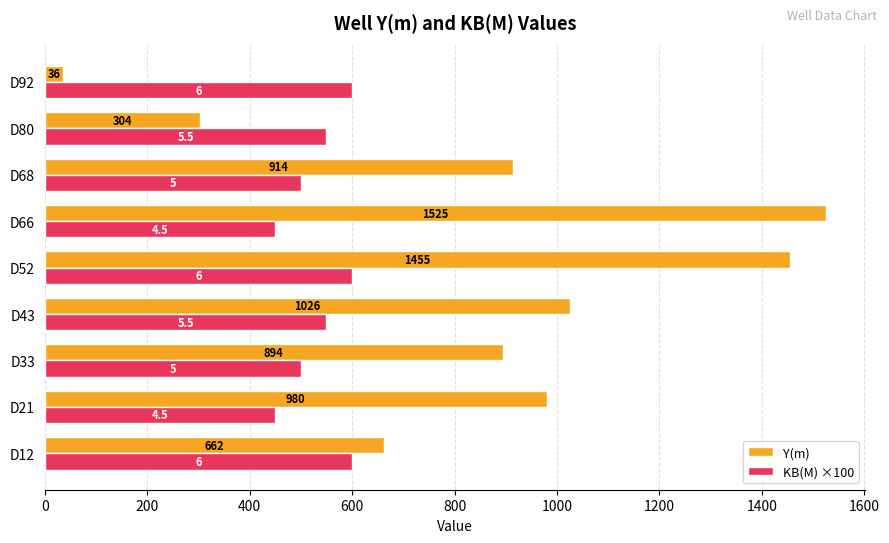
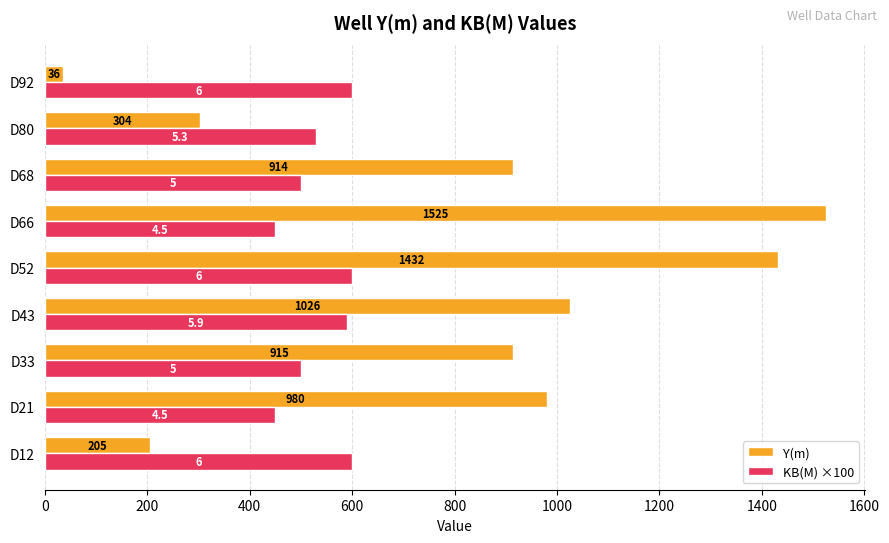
KB(M) ×100, D80: 5.5 -> 5.3
Y(m), D52: 1455 -> 1432
KB(M) ×100, D43: 5.5 -> 5.9
Y(m), D33: 894 -> 915
Y(m), D12: 662 -> 205
